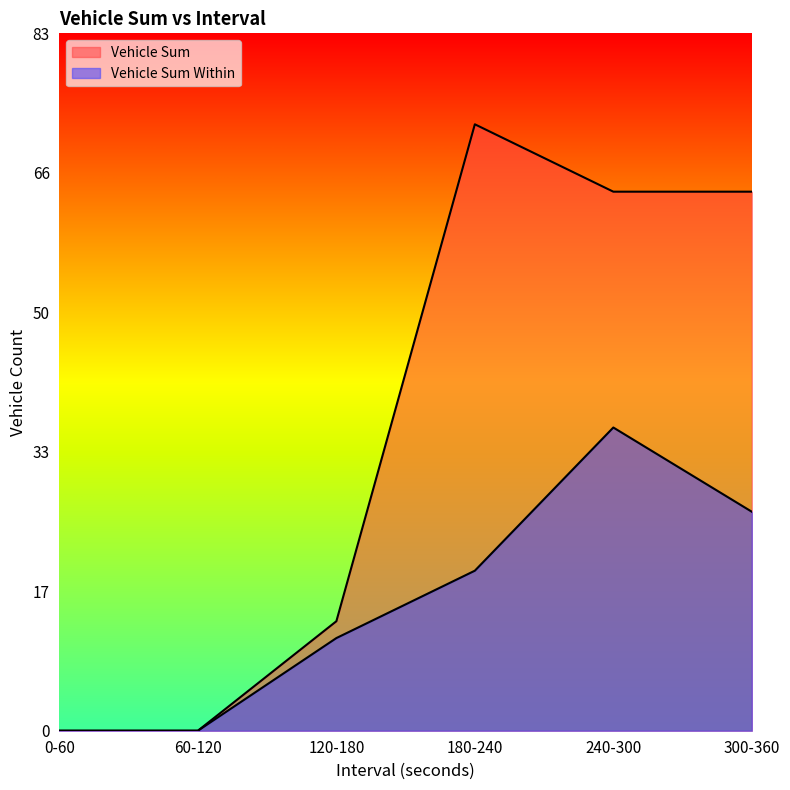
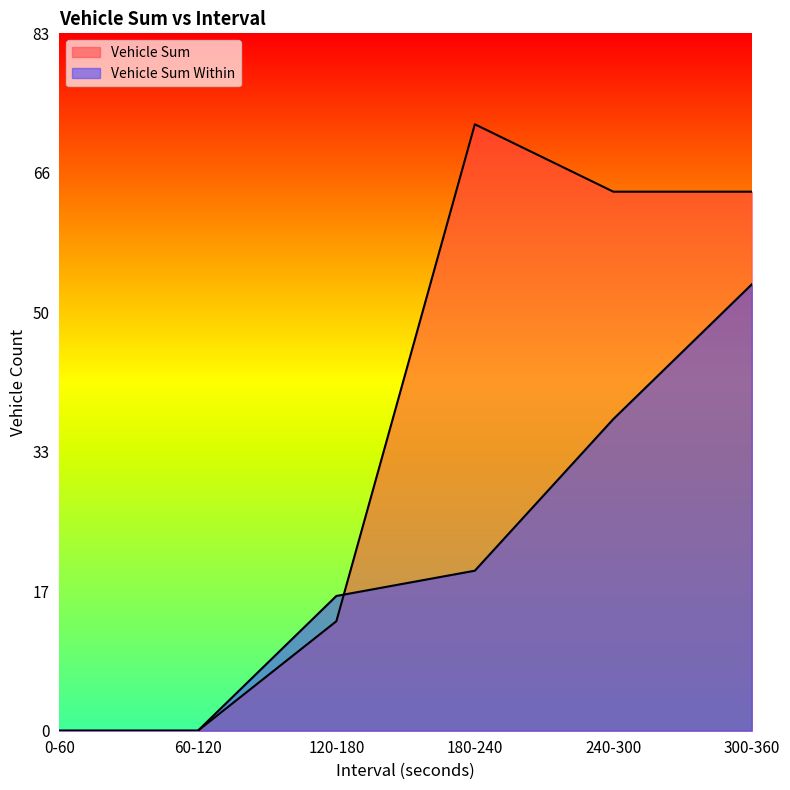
Vehicle Sum Within, 120-180: 11 -> 16
Vehicle Sum Within, 240-300: 36 -> 37
Vehicle Sum Within, 300-360: 26 -> 53
